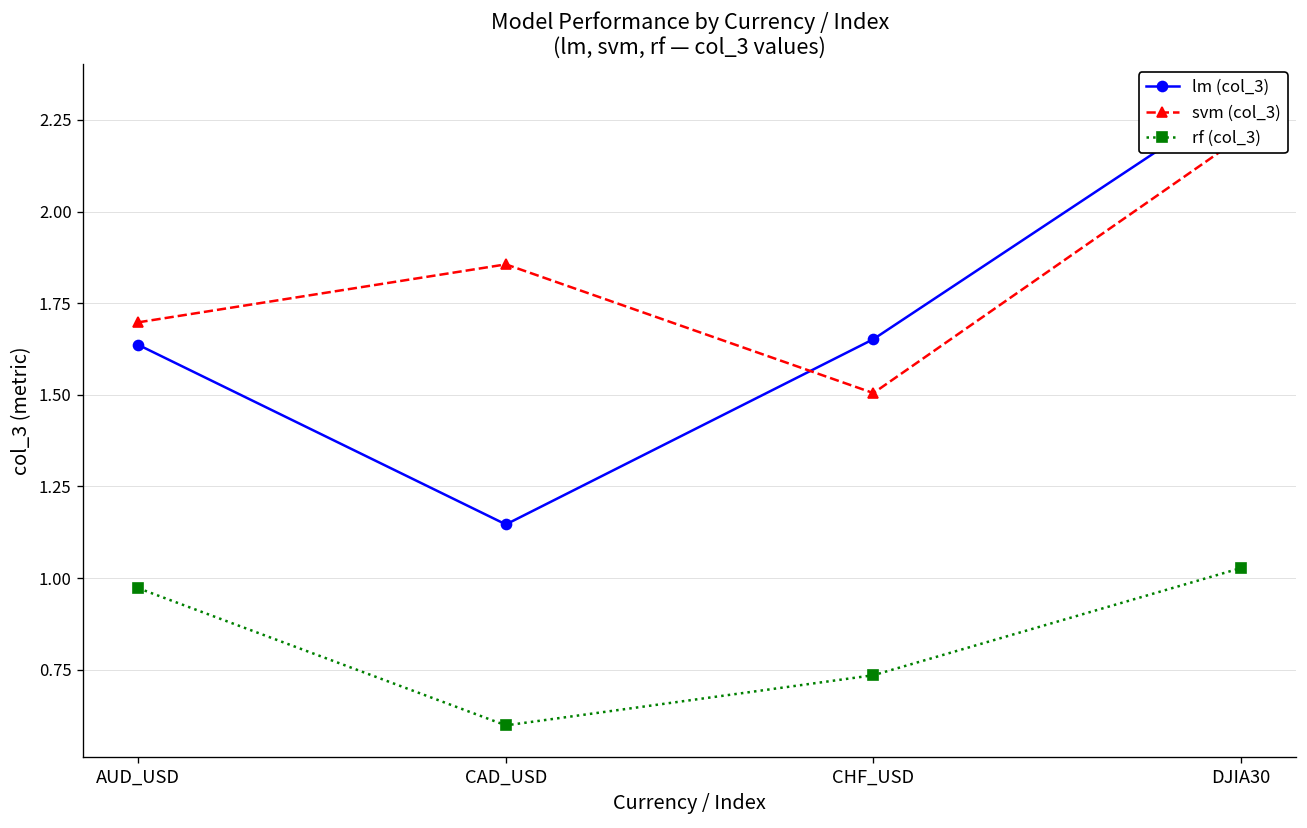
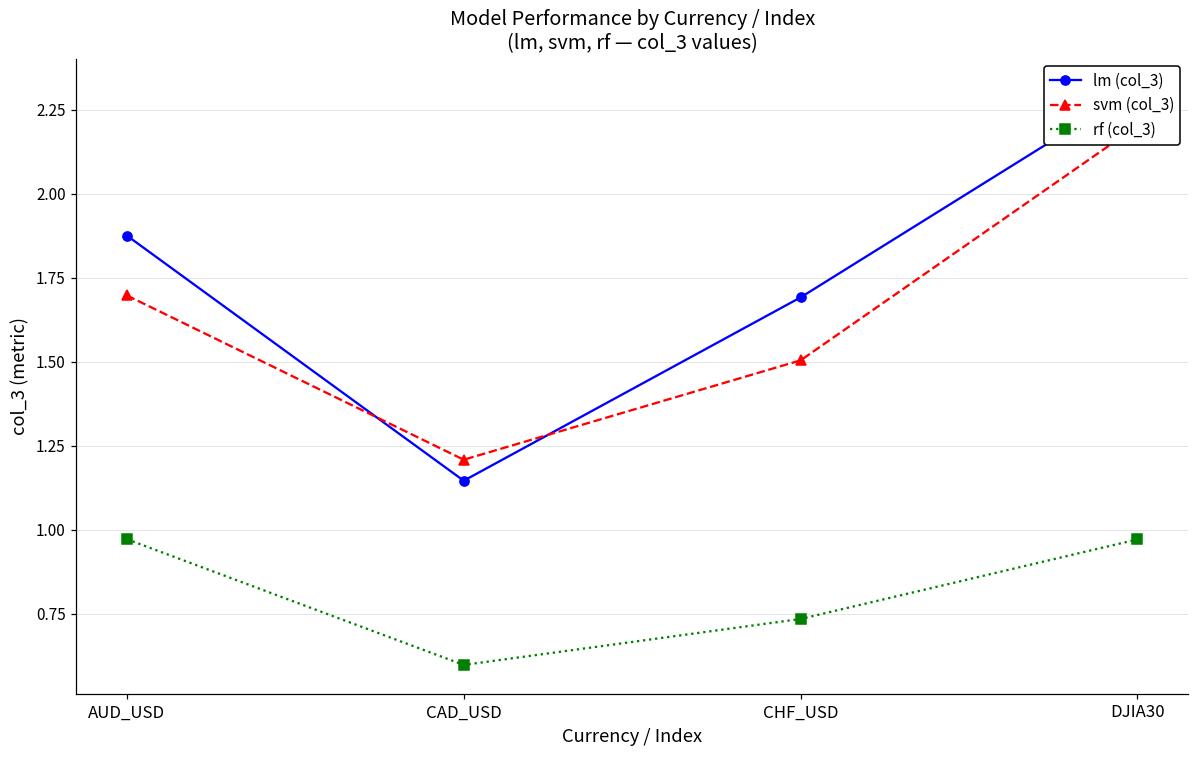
lm (col_3), AUD_USD: 1.64 -> 1.88
svm (col_3), CAD_USD: 1.86 -> 1.21
lm (col_3), CHF_USD: 1.65 -> 1.69
rf (col_3), DJIA30: 1.03 -> 0.97
